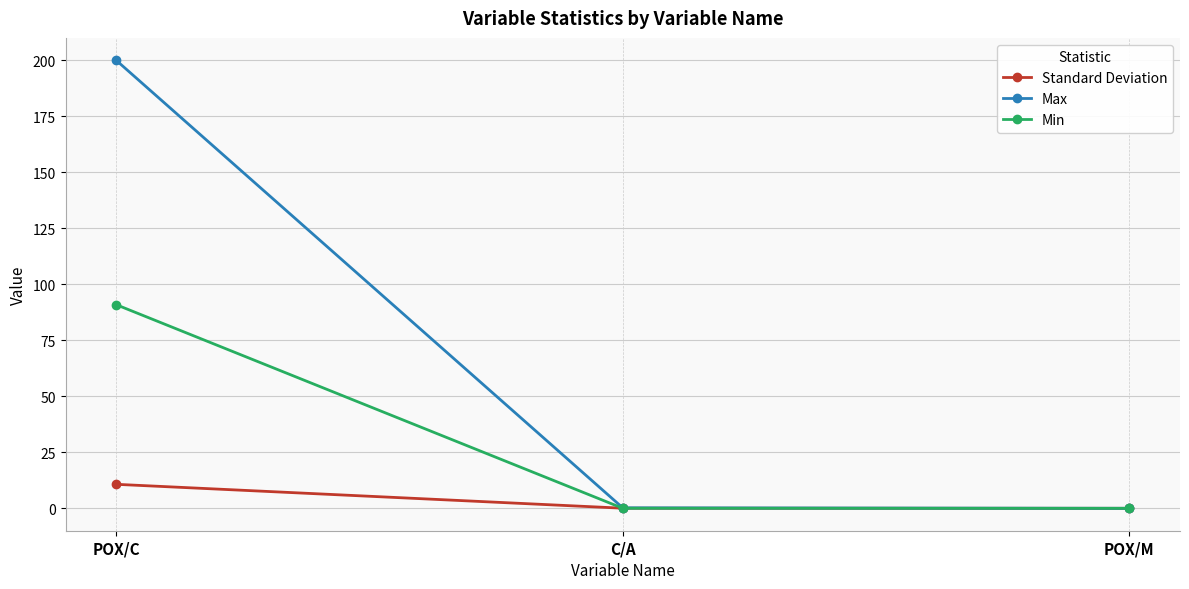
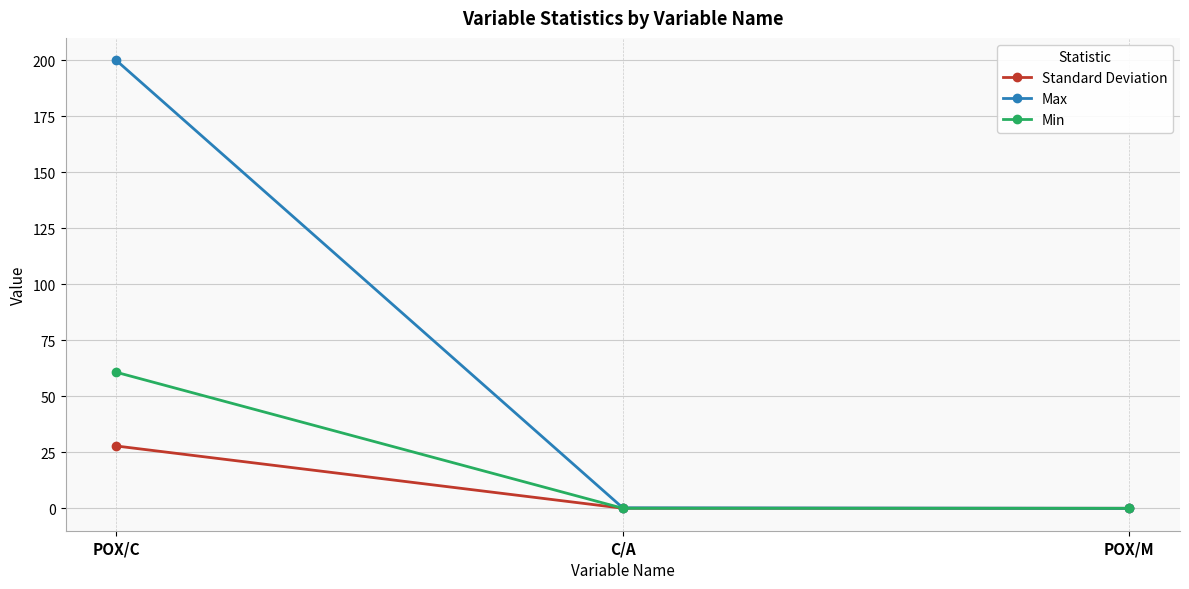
Standard Deviation, POX/C: 11 -> 28
Min, POX/C: 91 -> 61
